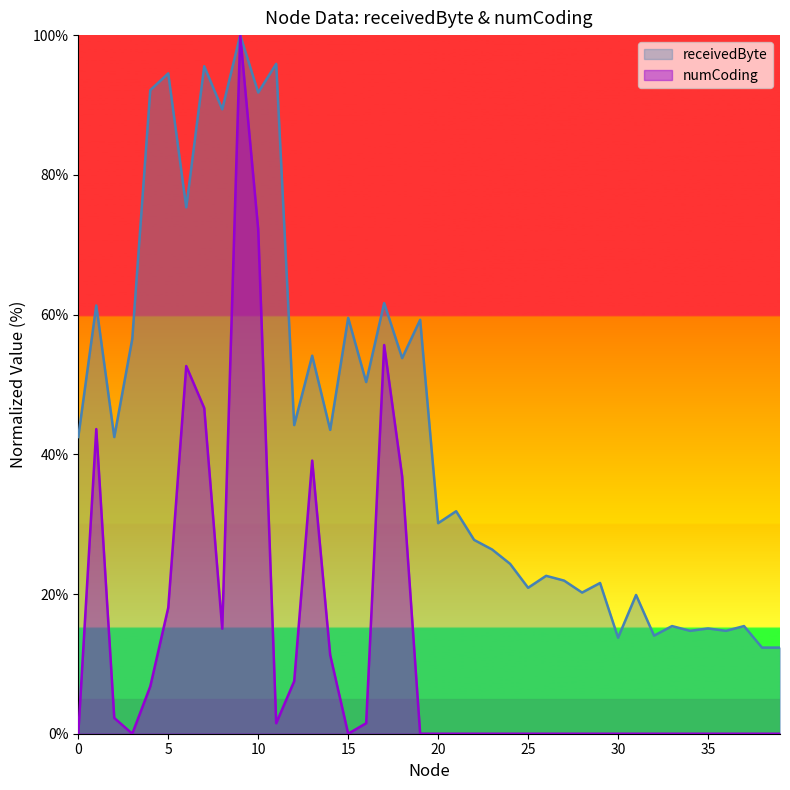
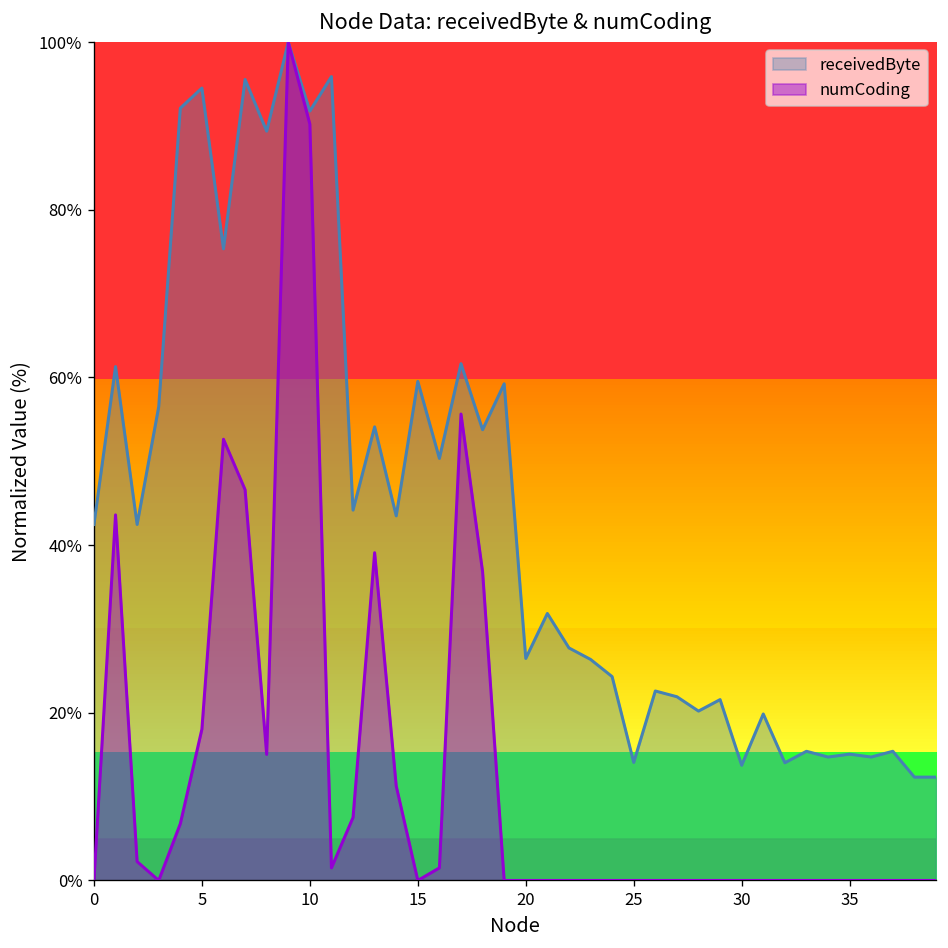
numCoding, 10: 72% -> 90%
receivedByte, 20: 30% -> 26%
receivedByte, 25: 21% -> 14%
